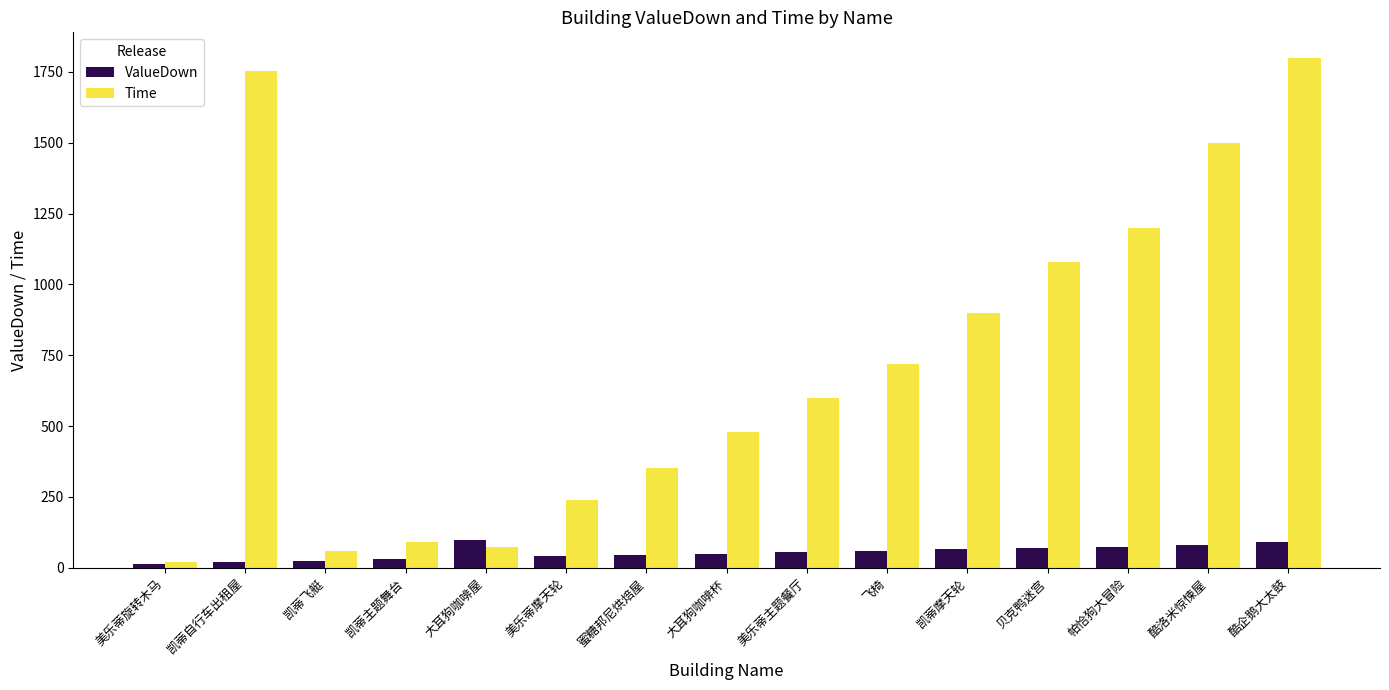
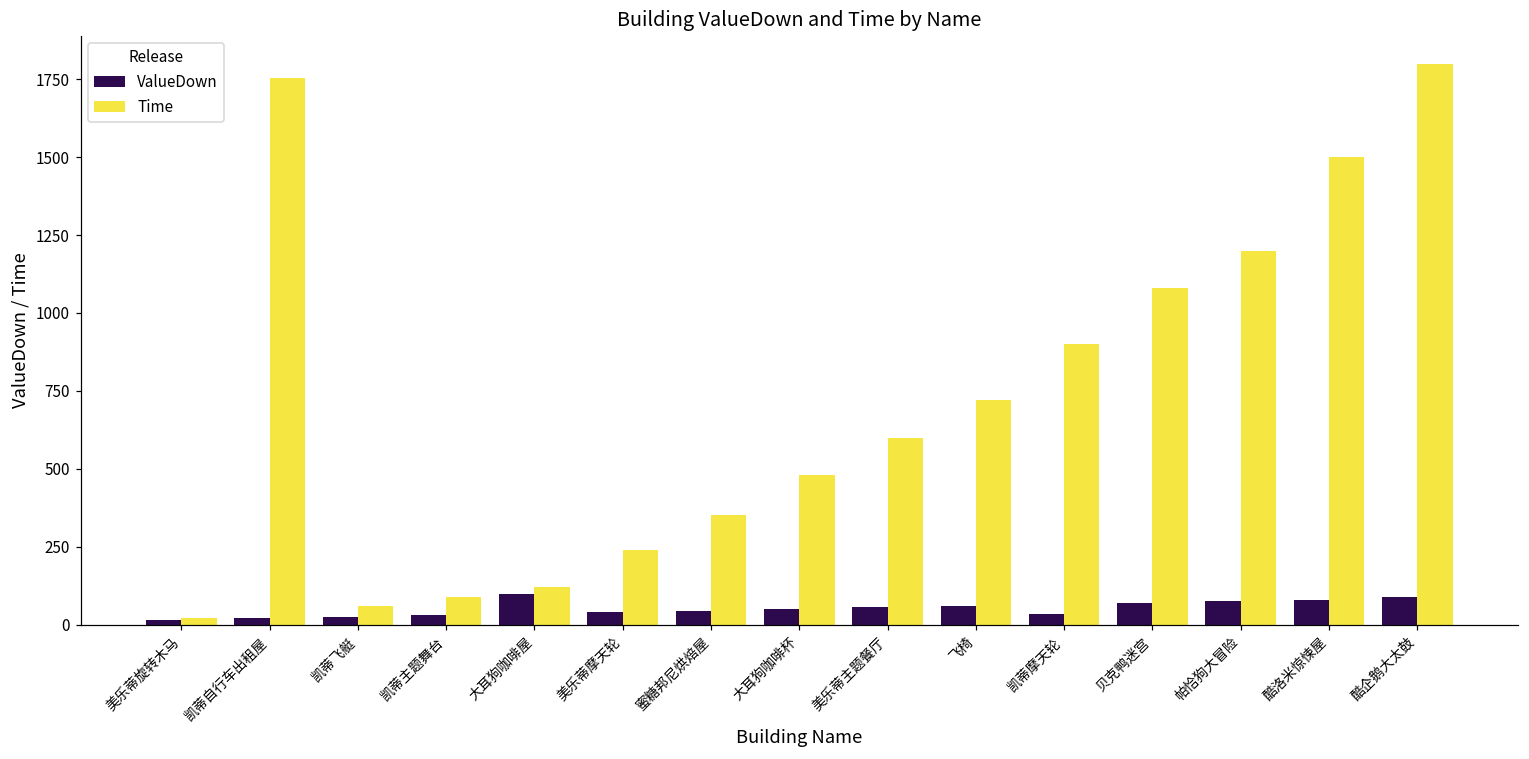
Time, 大耳狗咖啡屋: 70 -> 120
ValueDown, 凯蒂摩天轮: 70 -> 40
